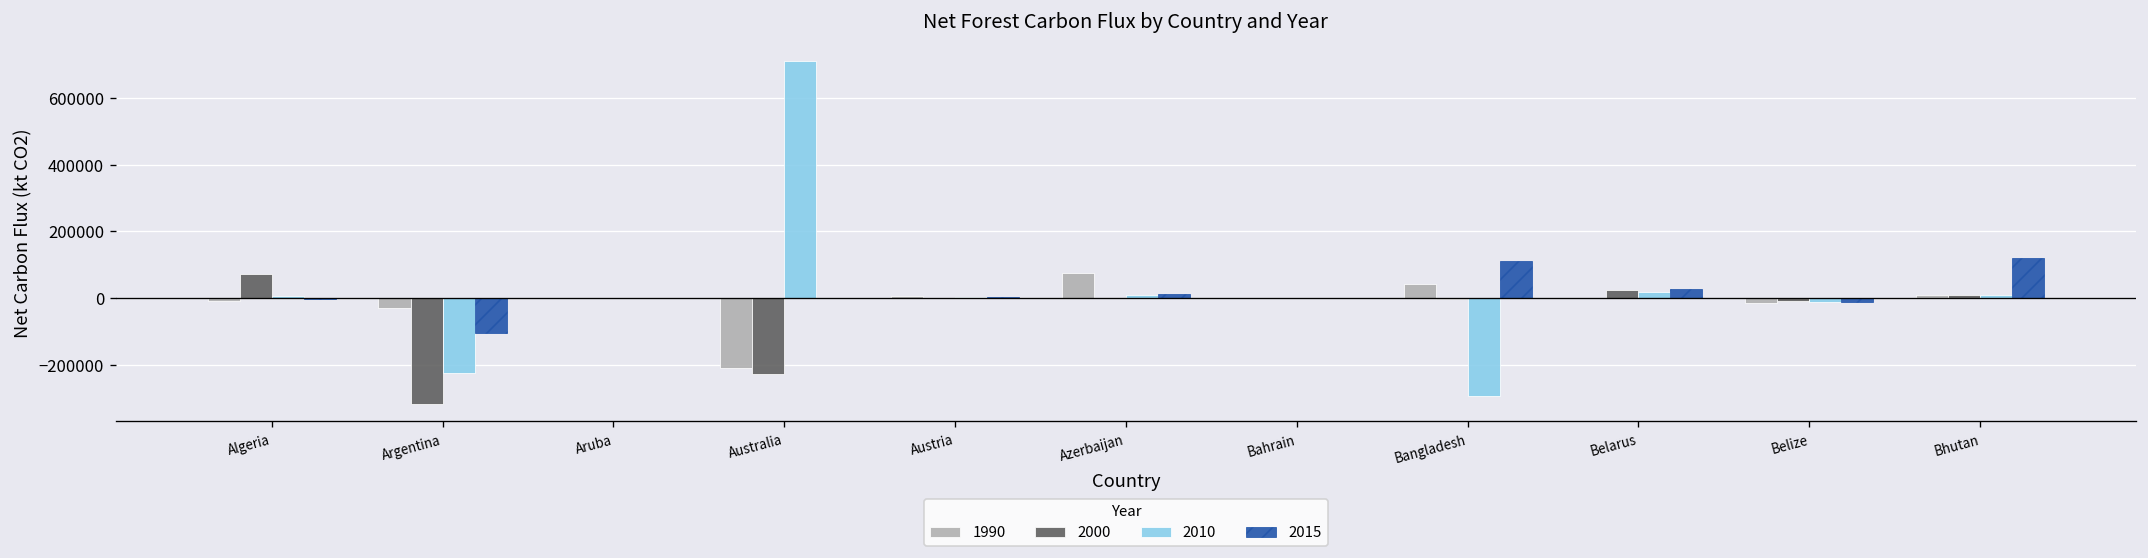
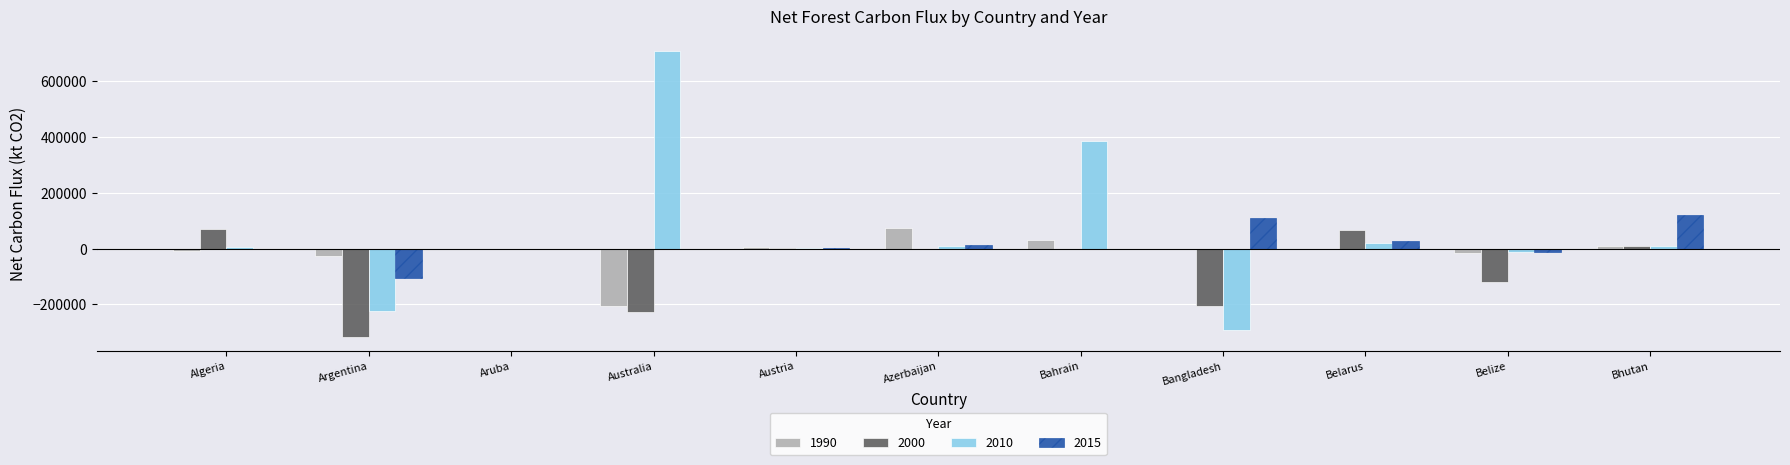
1990, Bahrain: 0 -> 30000
2010, Bahrain: 0 -> 390000
1990, Bangladesh: 40000 -> 0
2000, Bangladesh: 0 -> -210000
2000, Belarus: 30000 -> 70000
2000, Belize: -10000 -> -120000
